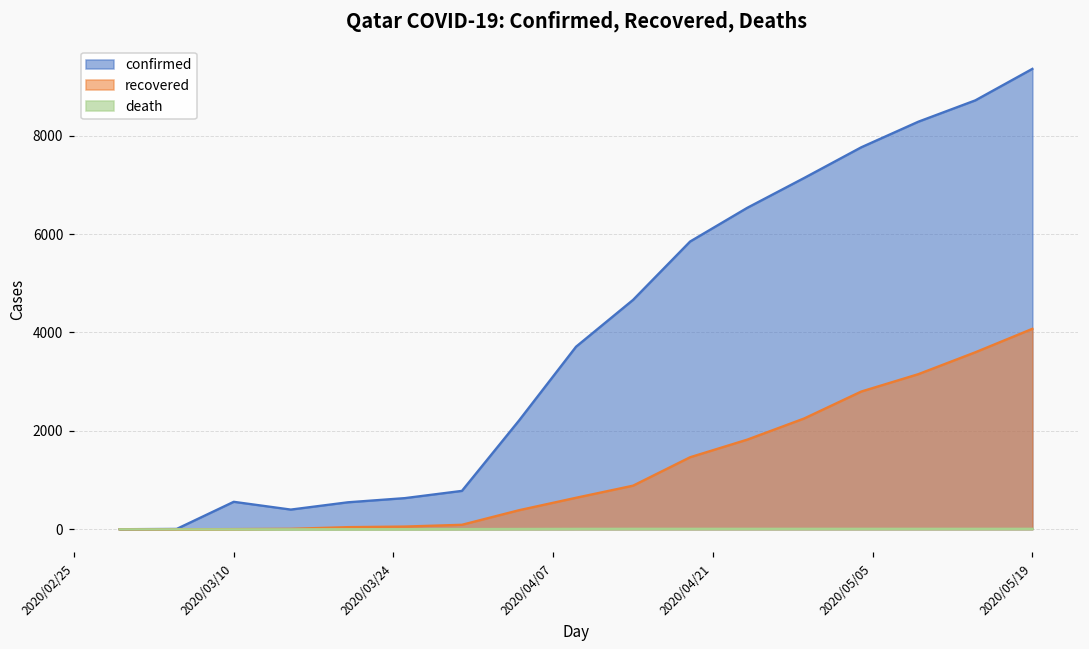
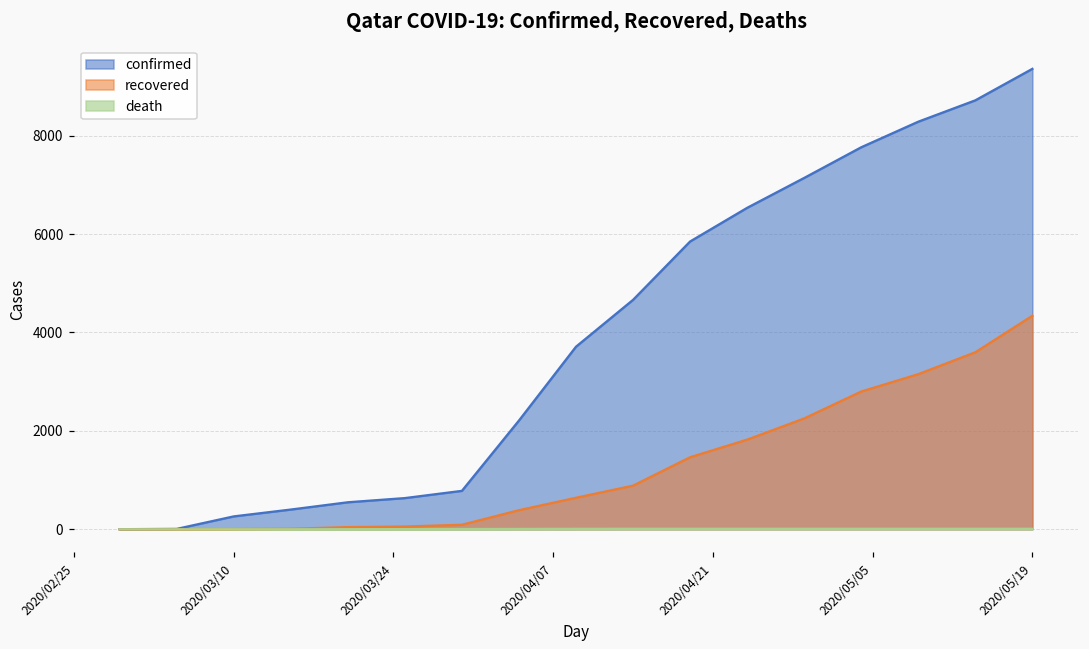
confirmed, 2020/03/10: 600 -> 300
recovered, 2020/05/19: 4100 -> 4300
